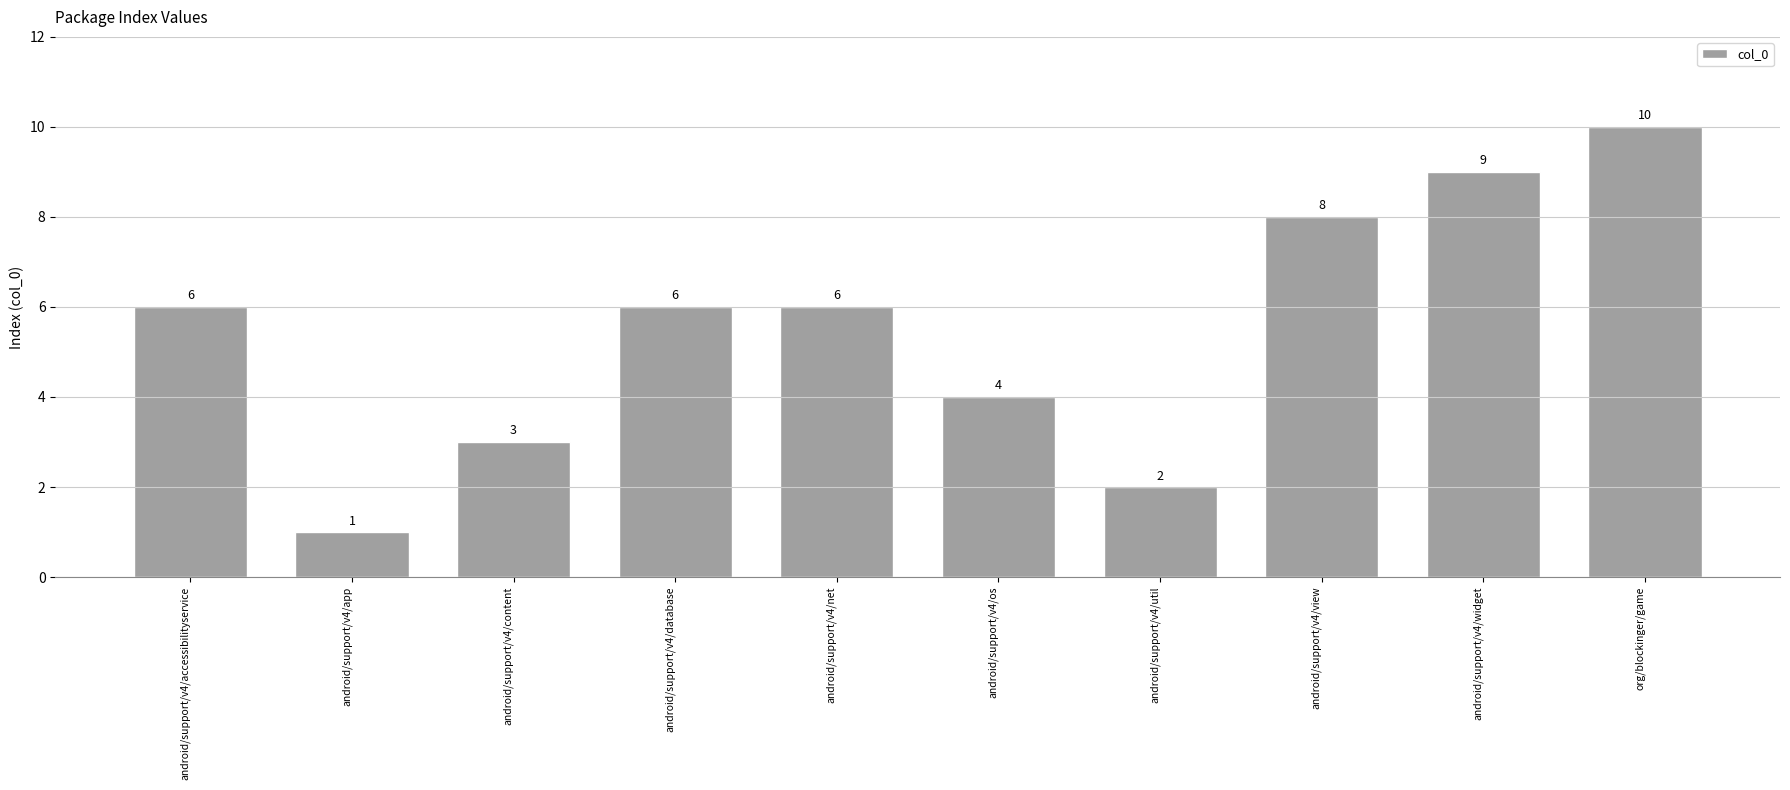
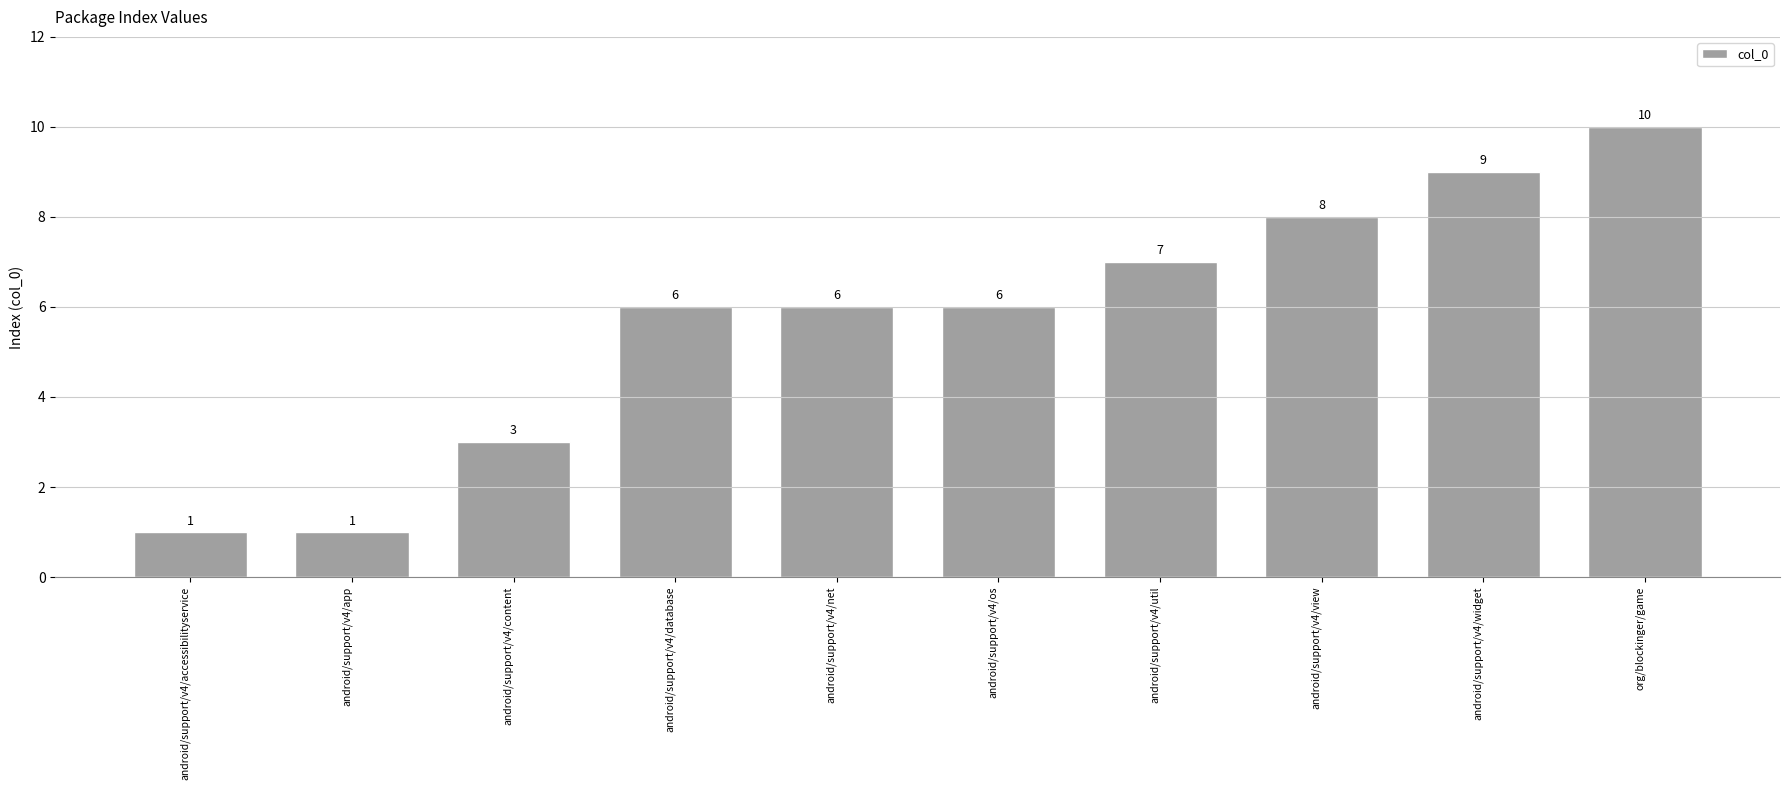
android/support/v4/accessibilityservice: 6 -> 1
android/support/v4/os: 4 -> 6
android/support/v4/util: 2 -> 7
